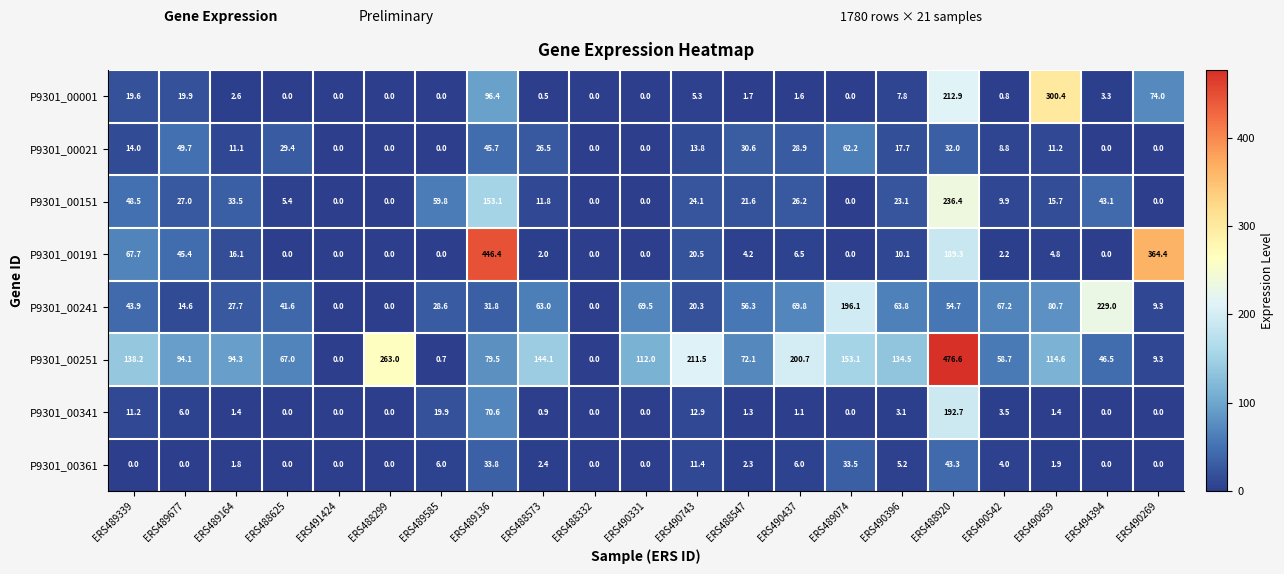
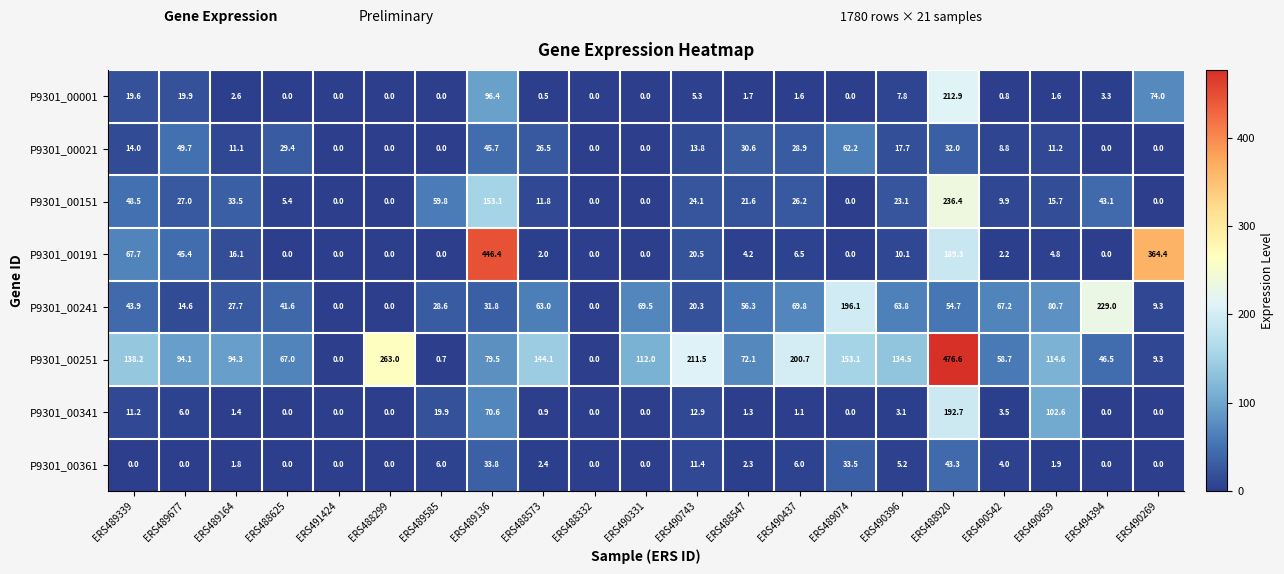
P9301_00001, ERS490659: 300.4 -> 1.6
P9301_00341, ERS490659: 1.4 -> 102.6
